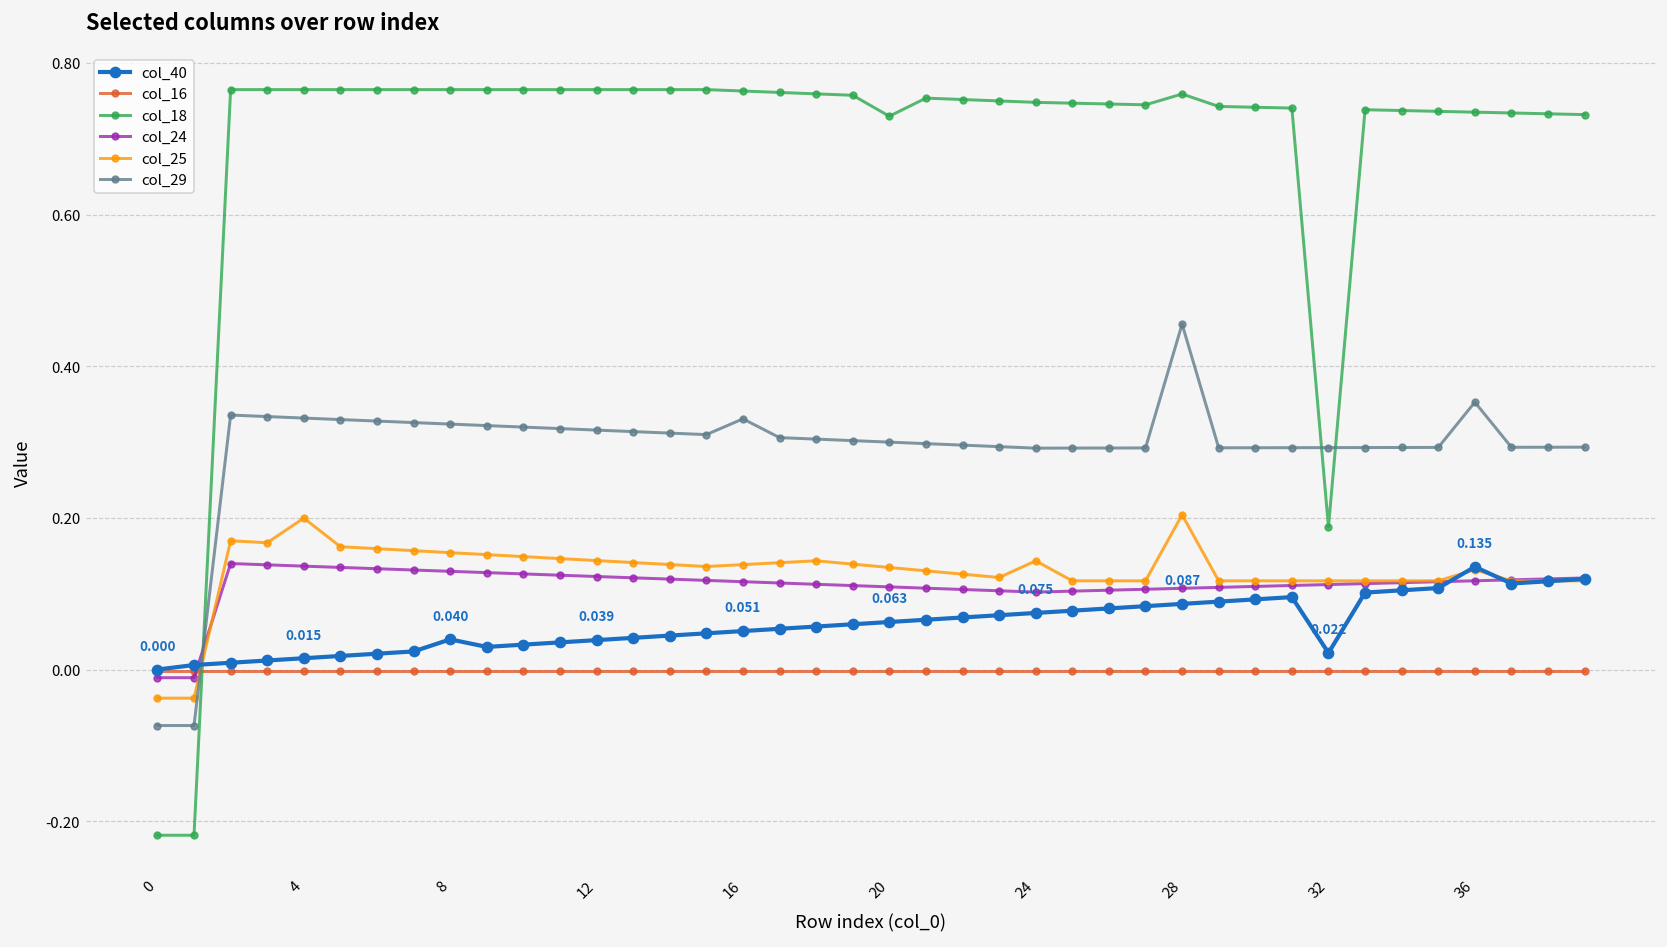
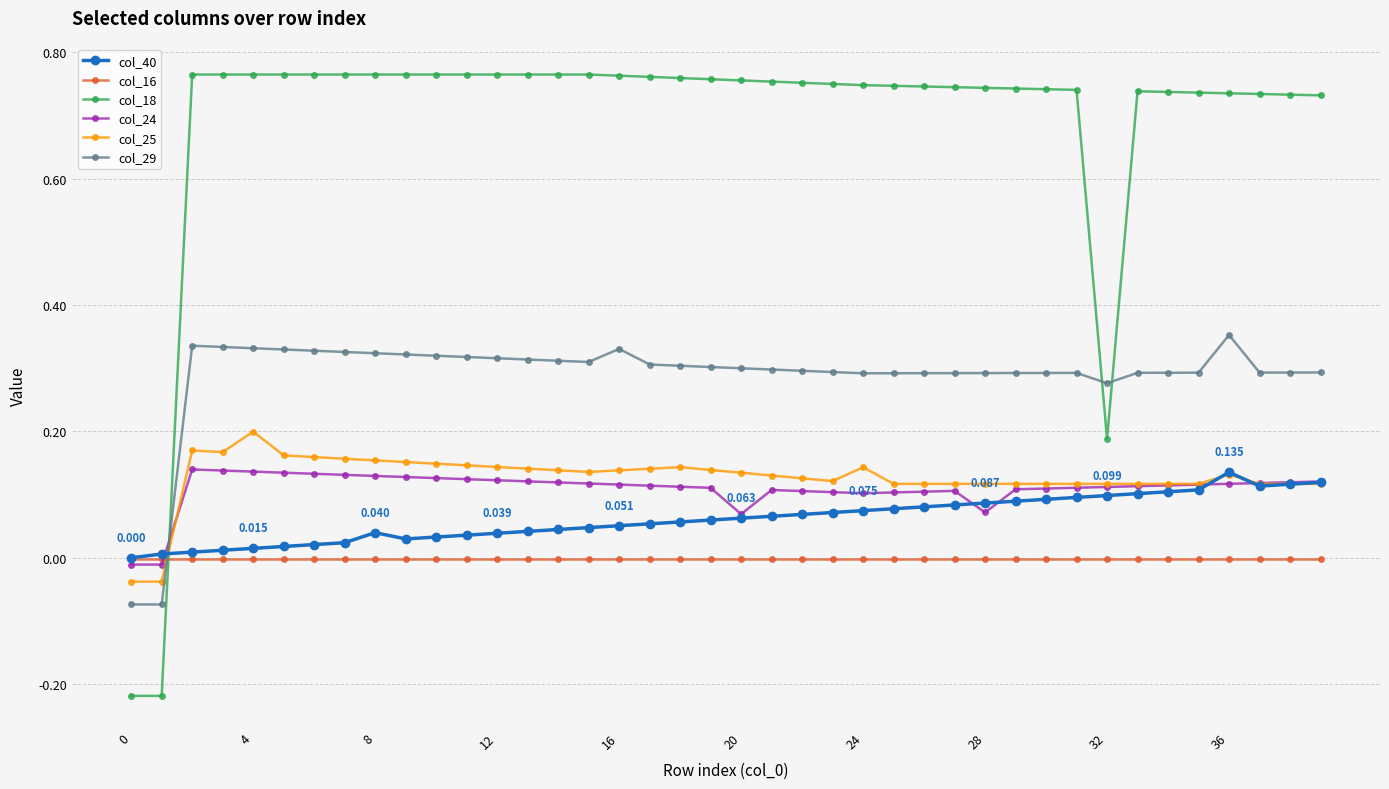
col_18, 20: 0.73 -> 0.76
col_24, 20: 0.11 -> 0.07
col_18, 28: 0.76 -> 0.74
col_24, 28: 0.11 -> 0.07
col_25, 28: 0.20 -> 0.12
col_29, 28: 0.46 -> 0.29
col_40, 32: 0.022 -> 0.099
col_29, 32: 0.29 -> 0.28
